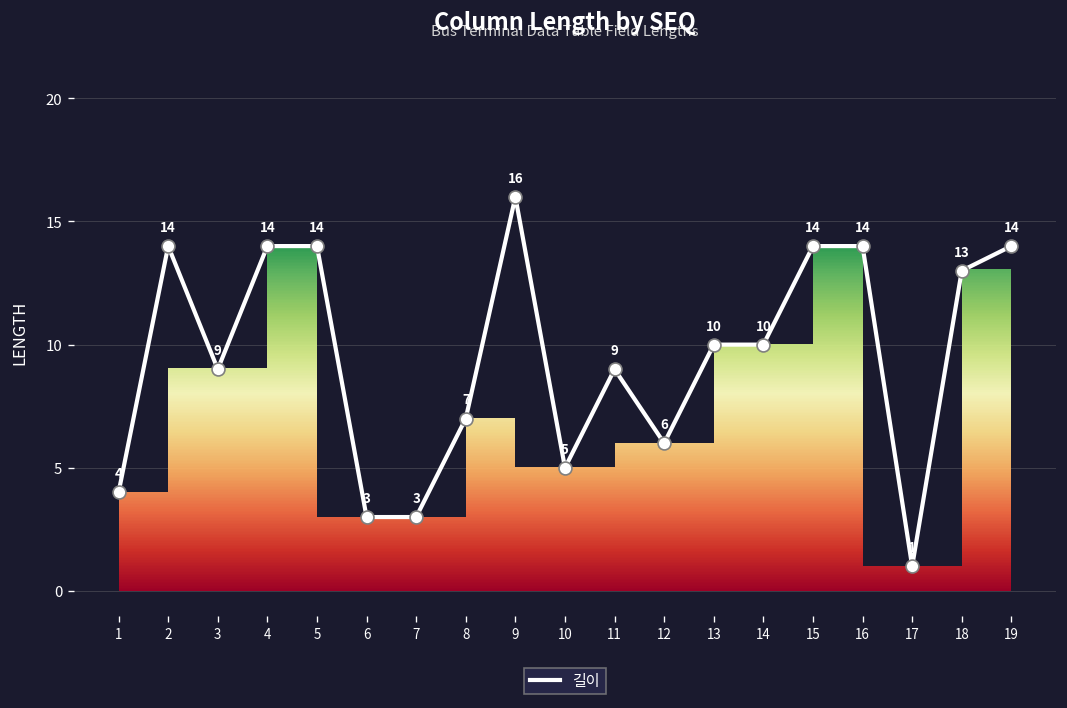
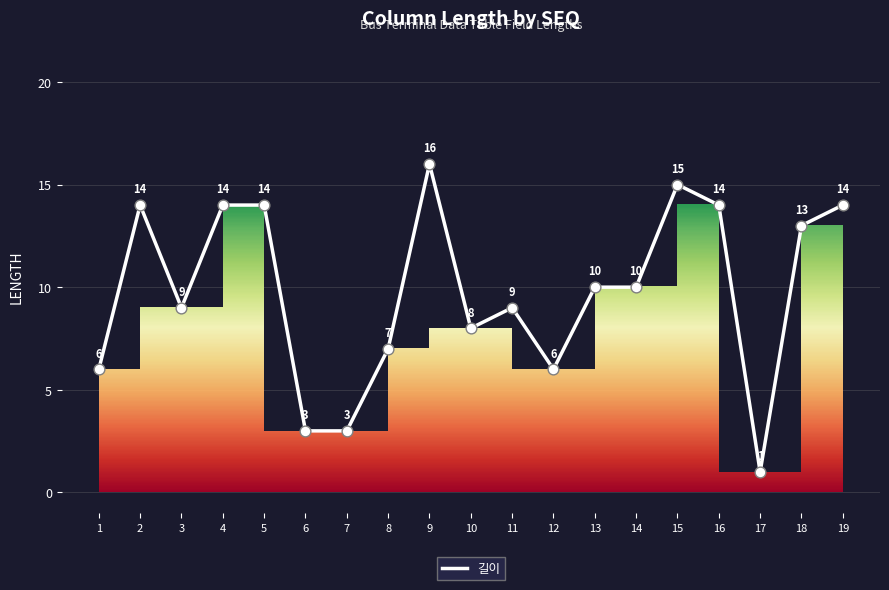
길이, 1: 4 -> 6
길이, 10: 5 -> 8
길이, 15: 14 -> 15
